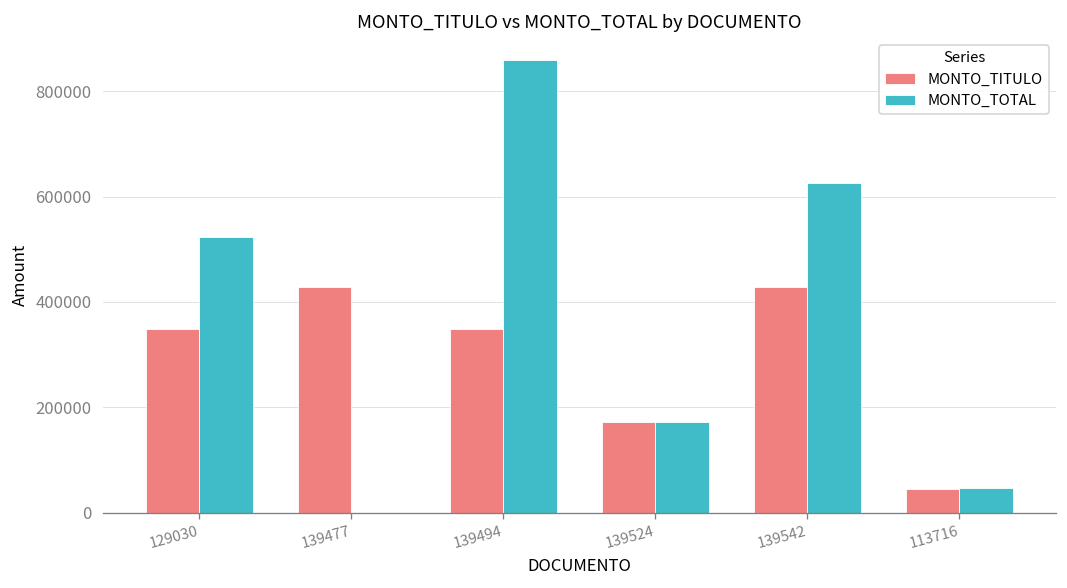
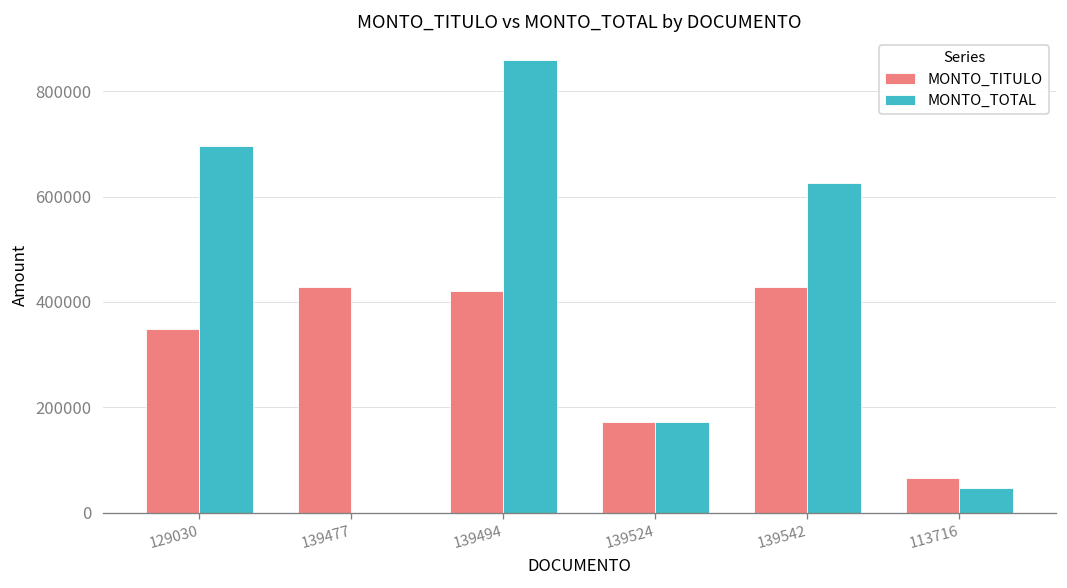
MONTO_TOTAL, 129030: 520000 -> 700000
MONTO_TITULO, 139494: 350000 -> 420000
MONTO_TITULO, 113716: 50000 -> 70000
